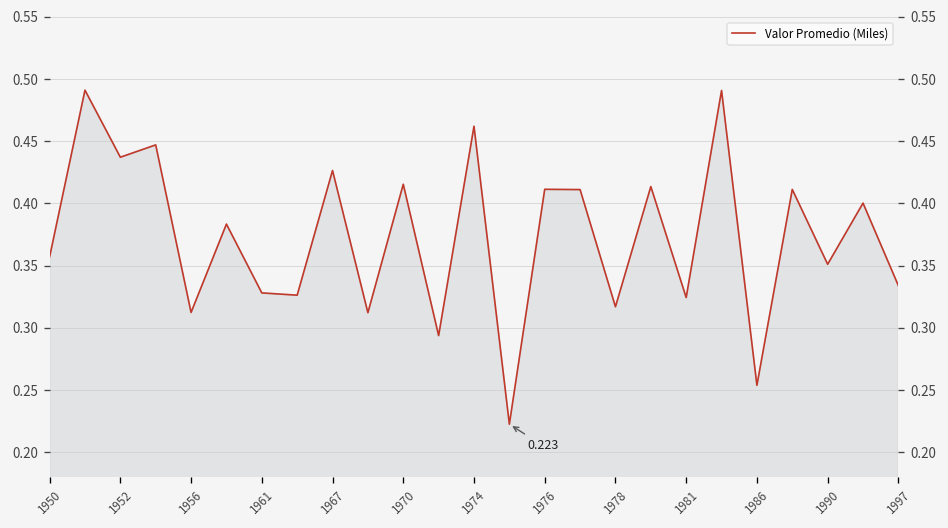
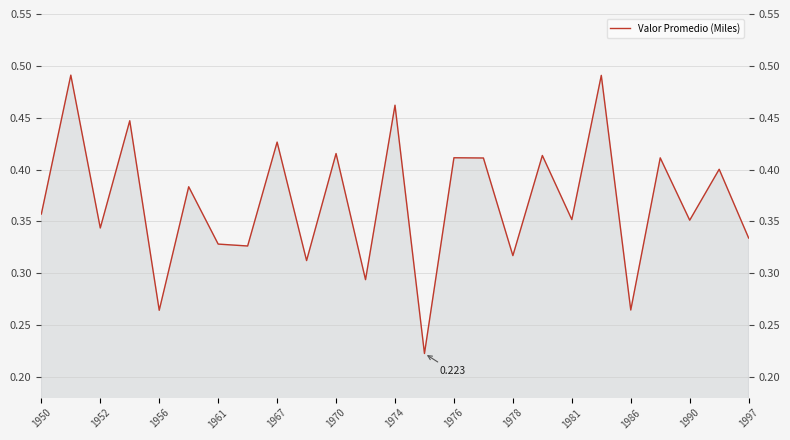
1952: 0.437 -> 0.344
1956: 0.312 -> 0.264
1981: 0.324 -> 0.352
1986: 0.254 -> 0.265
